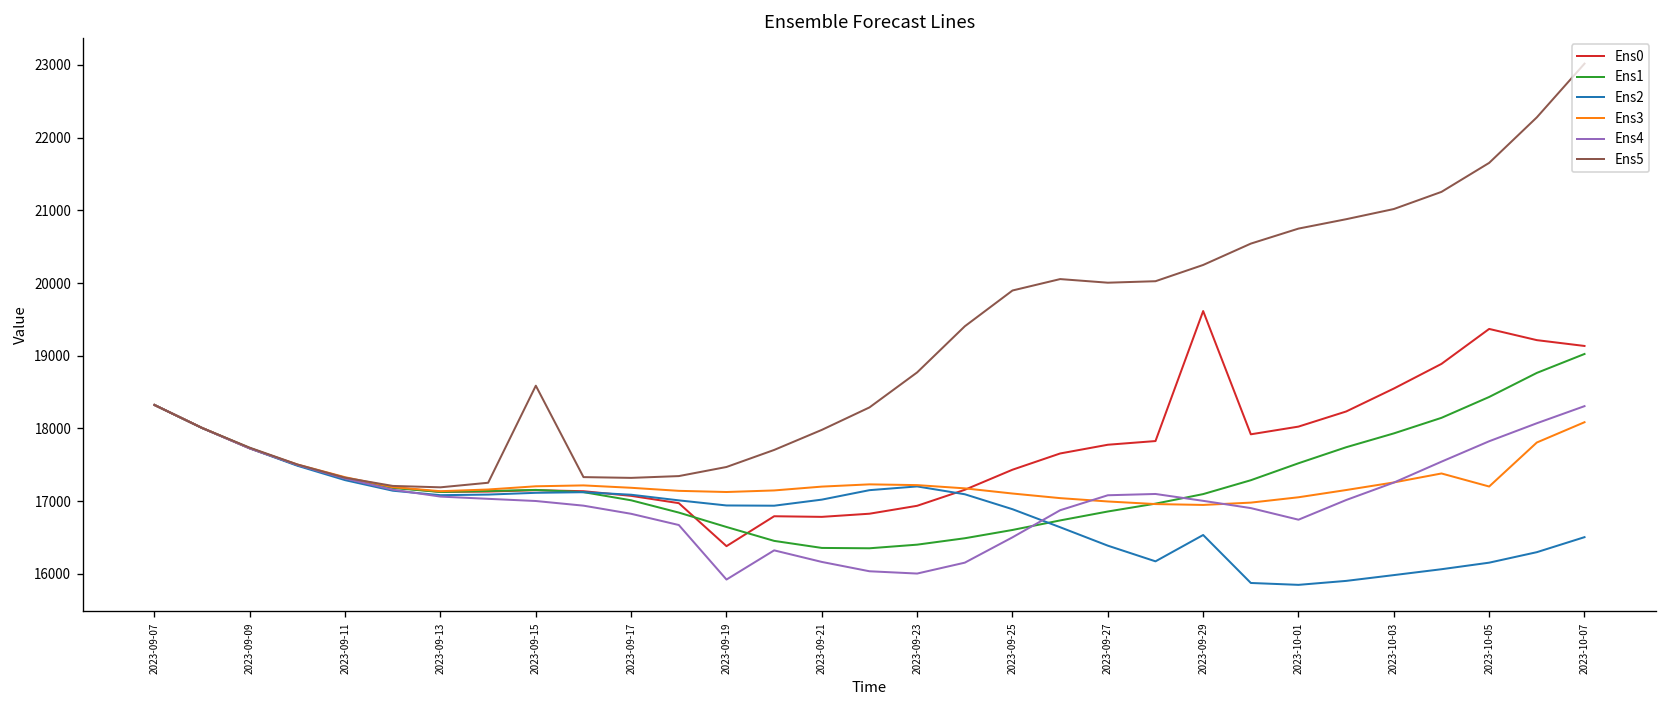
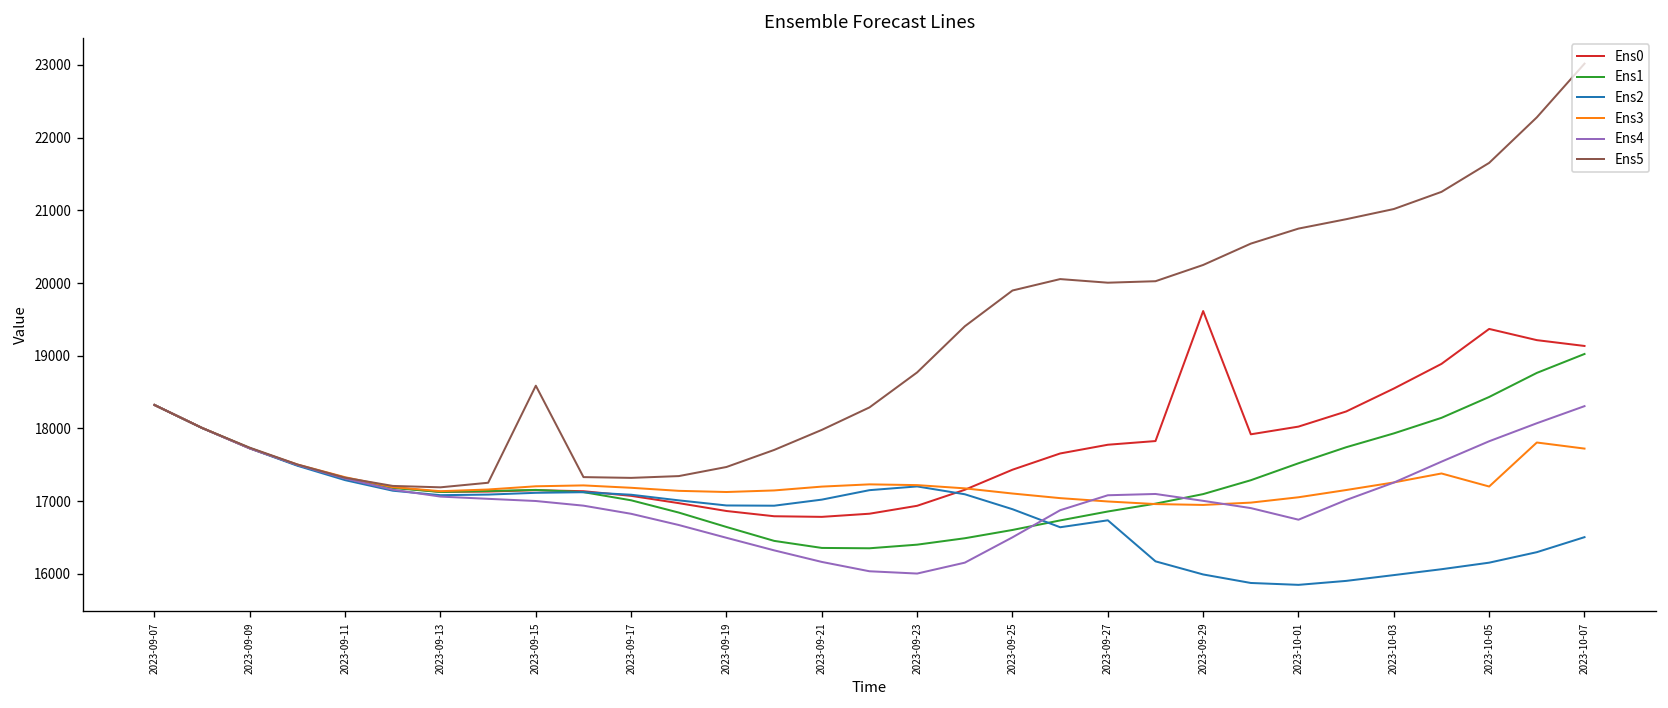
Ens0, 2023-09-19: 16400 -> 16900
Ens4, 2023-09-19: 15900 -> 16500
Ens2, 2023-09-27: 16400 -> 16700
Ens2, 2023-09-29: 16500 -> 16000
Ens3, 2023-10-07: 18100 -> 17700
